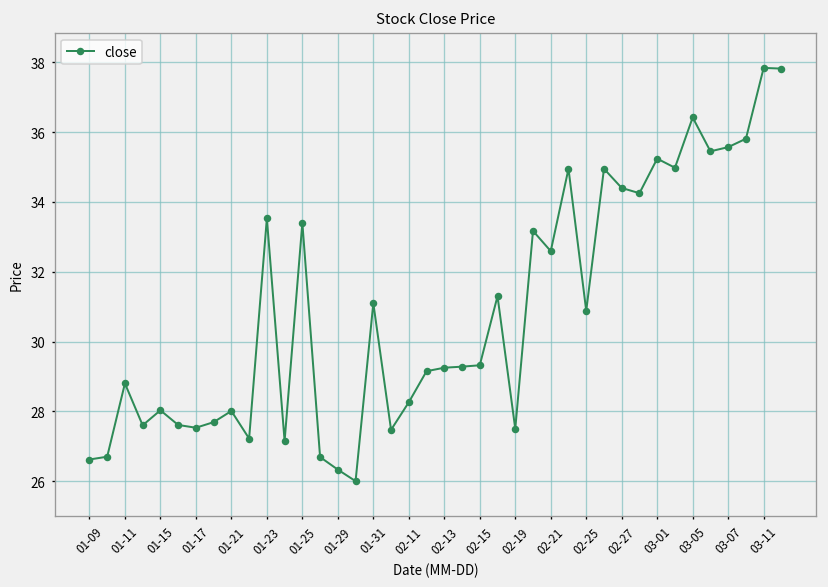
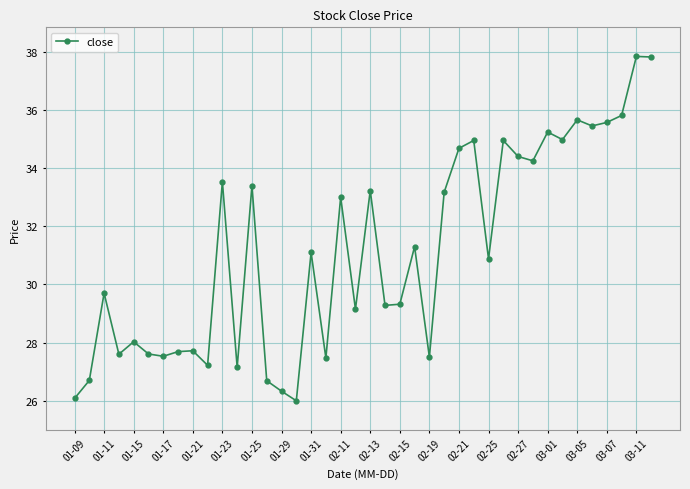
01-09: 26.6 -> 26.1
01-11: 28.8 -> 29.7
01-21: 28.0 -> 27.7
02-11: 28.3 -> 33.0
02-13: 29.3 -> 33.2
02-21: 32.6 -> 34.7
03-05: 36.4 -> 35.7
